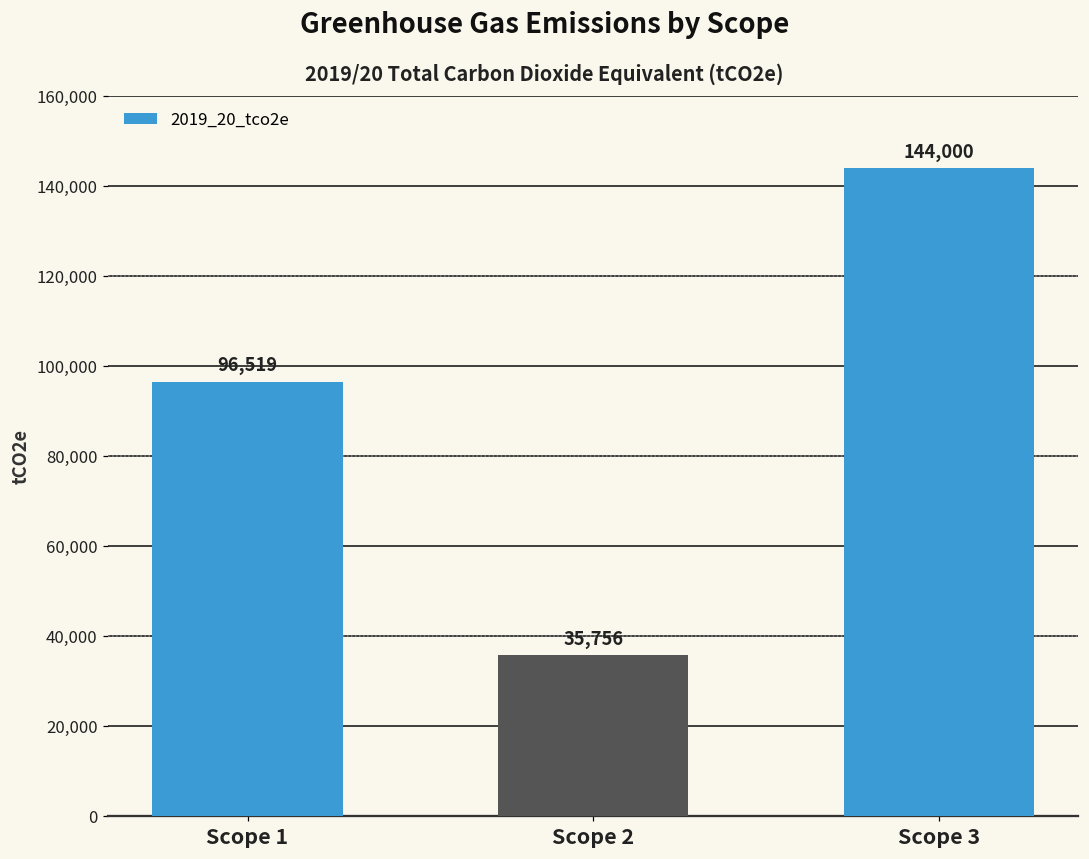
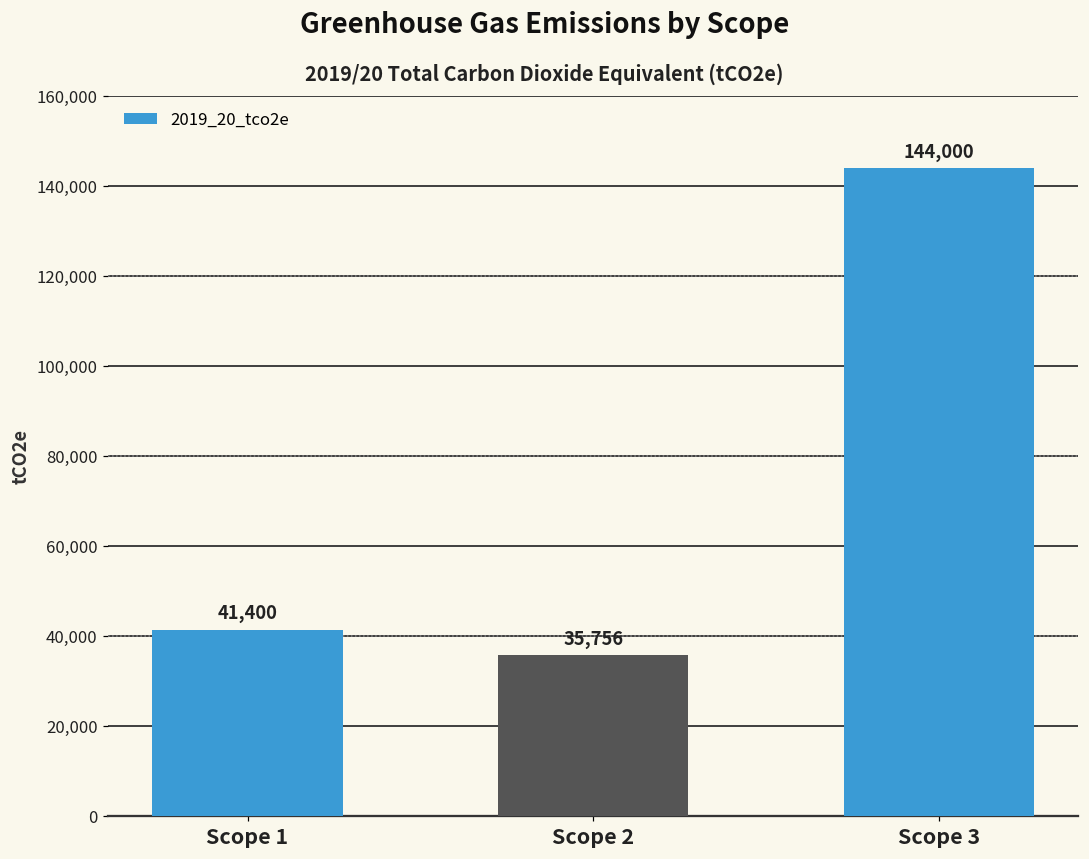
Scope 1: 96,519 -> 41,400
